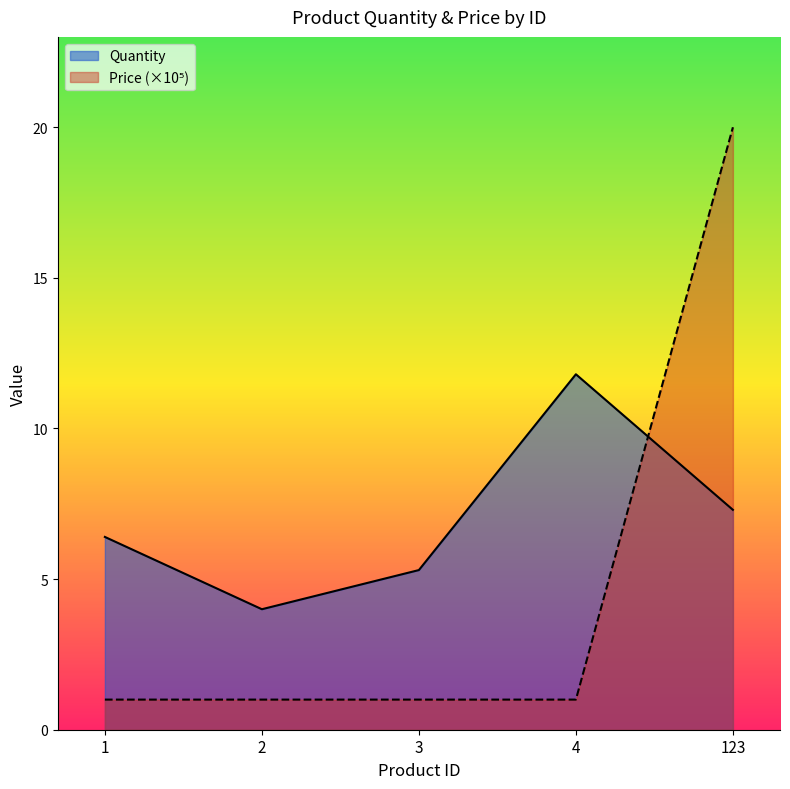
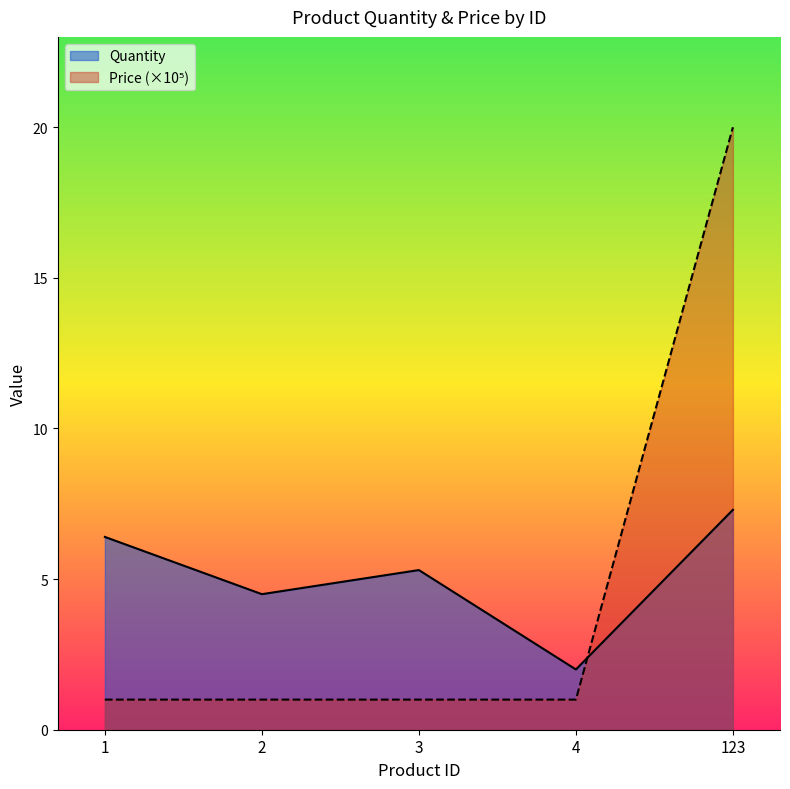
Quantity, 2: 4.0 -> 4.5
Quantity, 4: 11.8 -> 2.0
